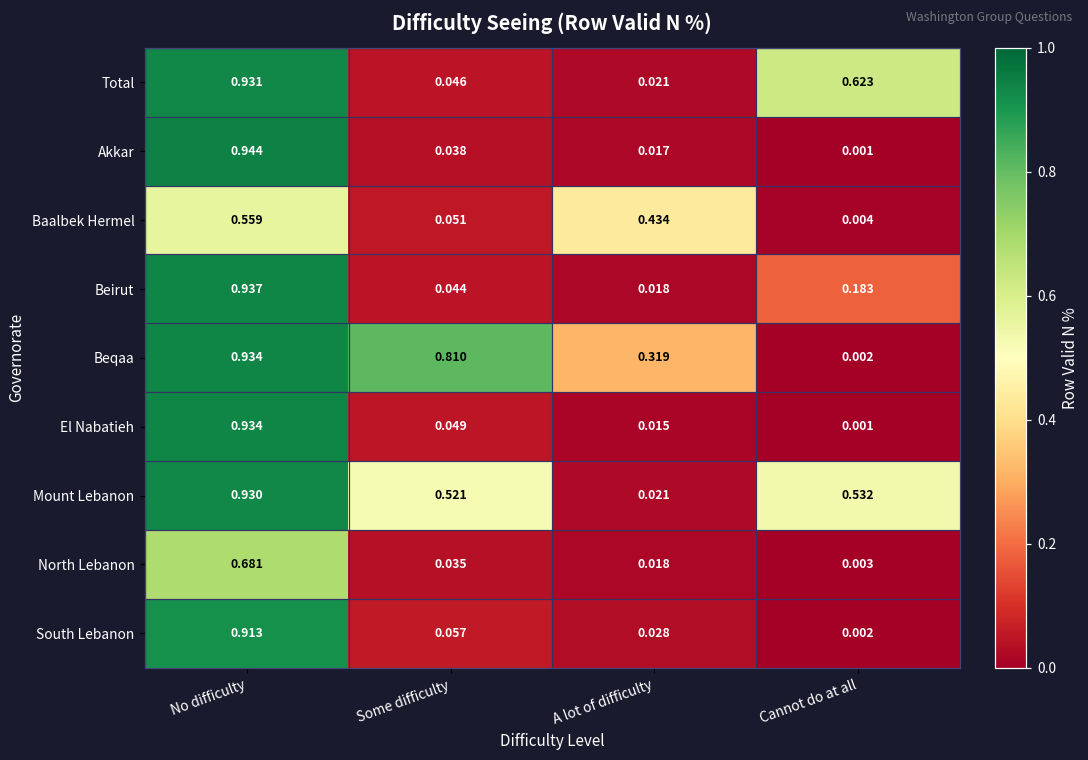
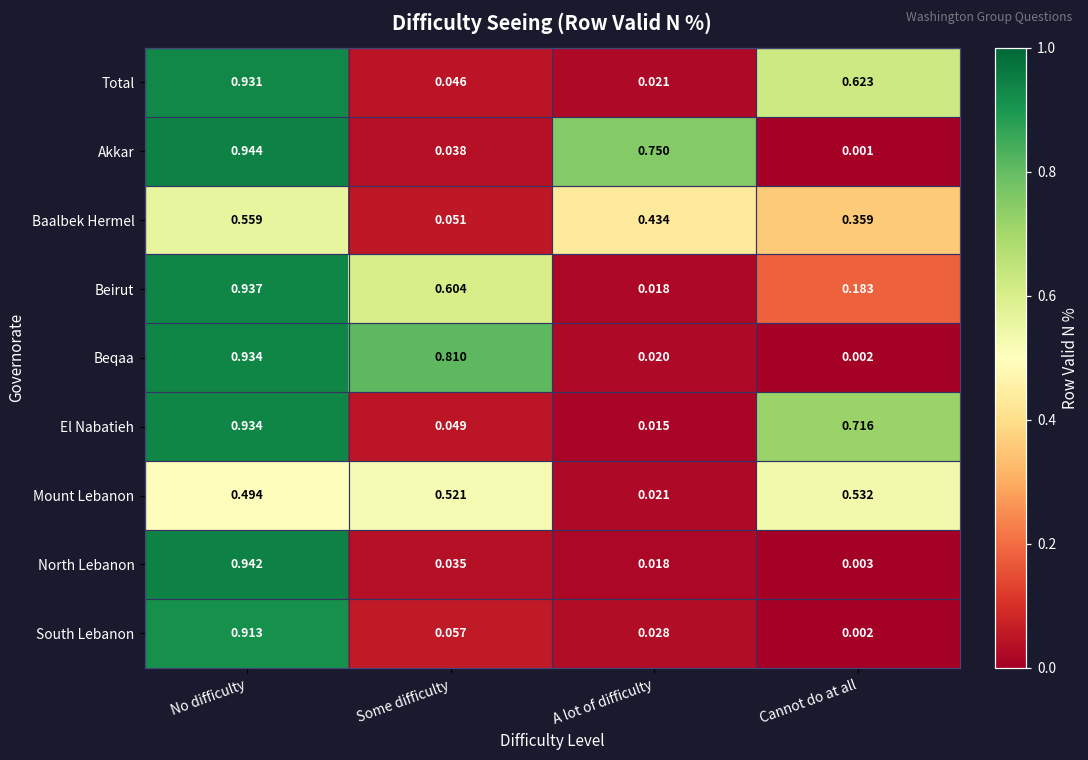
Akkar, A lot of difficulty: 0.017 -> 0.750
Baalbek Hermel, Cannot do at all: 0.004 -> 0.359
Beirut, Some difficulty: 0.044 -> 0.604
Beqaa, A lot of difficulty: 0.319 -> 0.020
El Nabatieh, Cannot do at all: 0.001 -> 0.716
Mount Lebanon, No difficulty: 0.930 -> 0.494
North Lebanon, No difficulty: 0.681 -> 0.942
